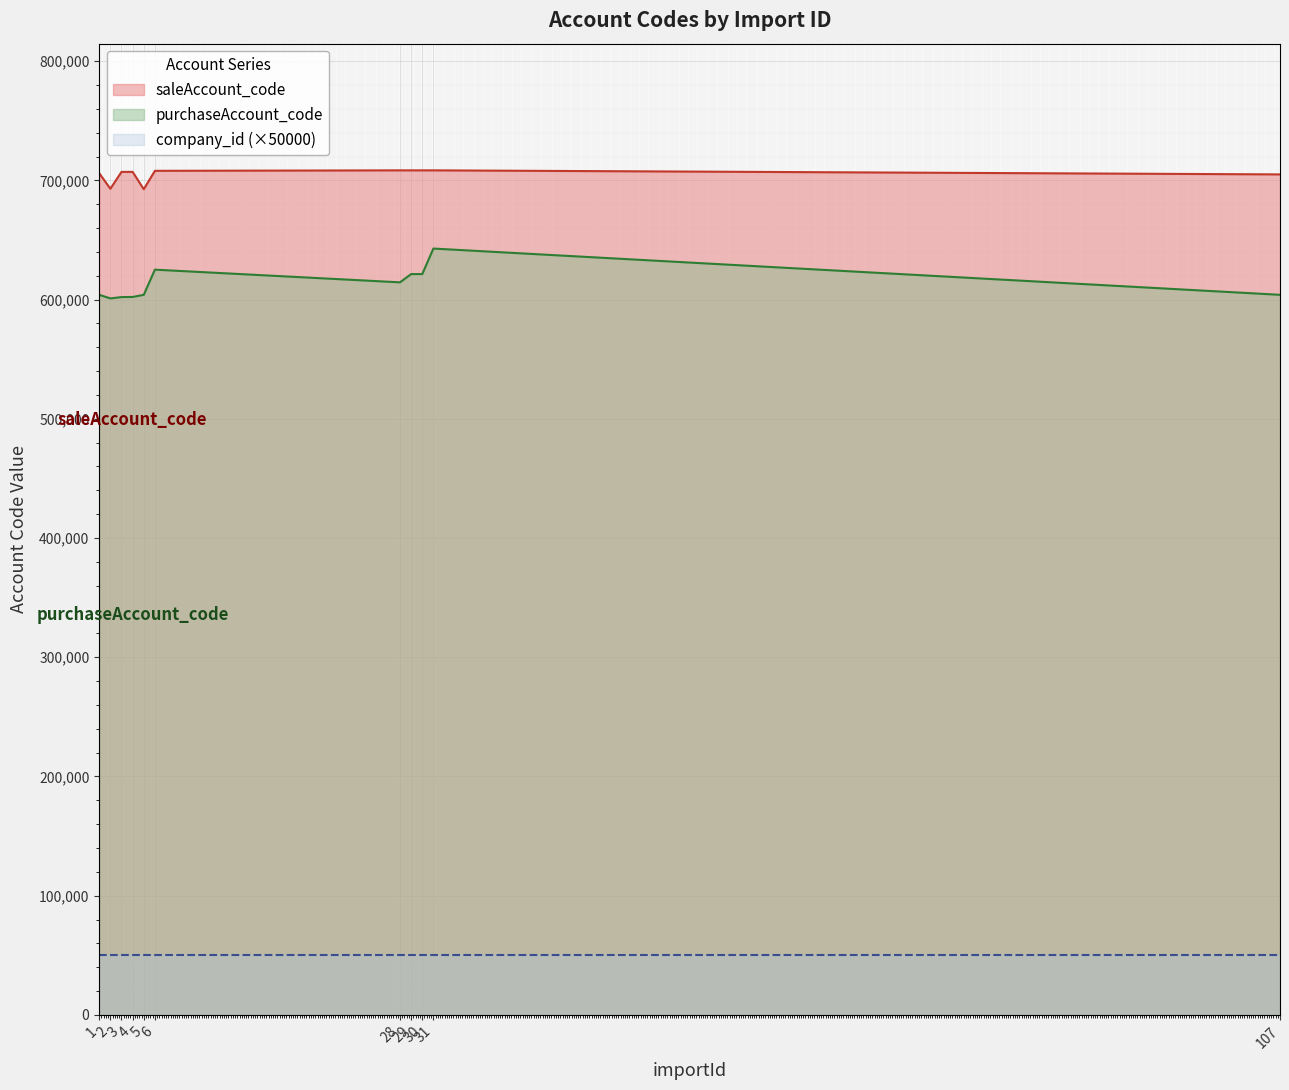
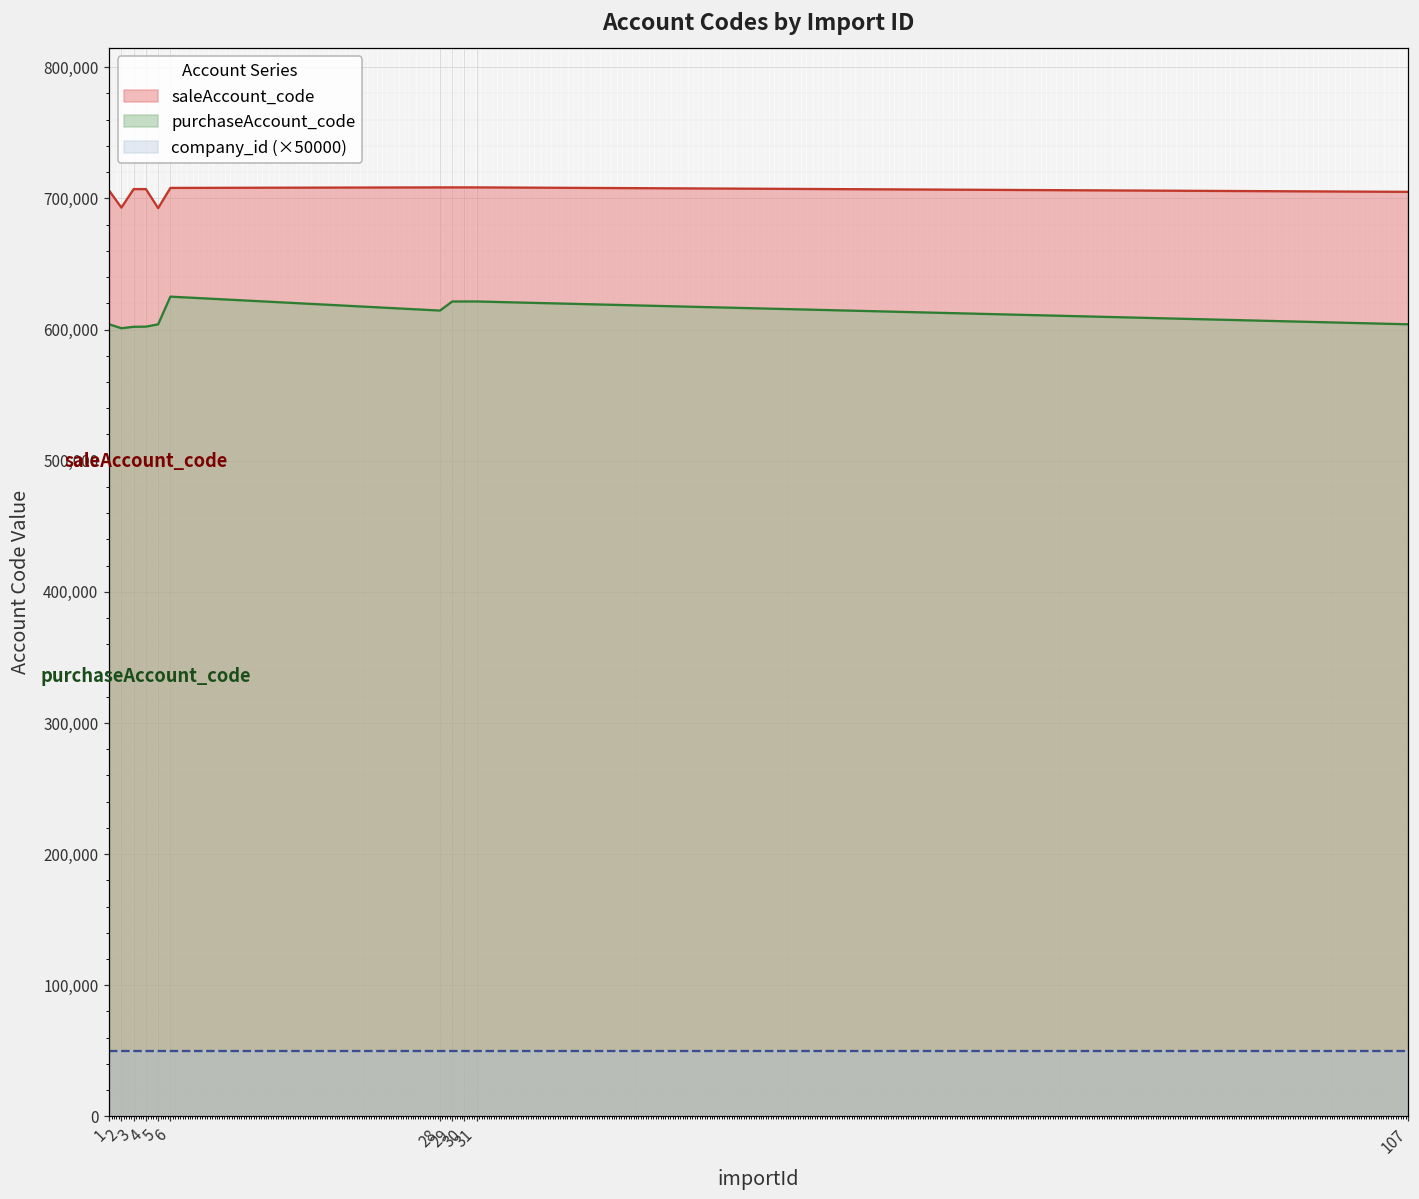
purchaseAccount_code, 31: 643,000 -> 621,000
